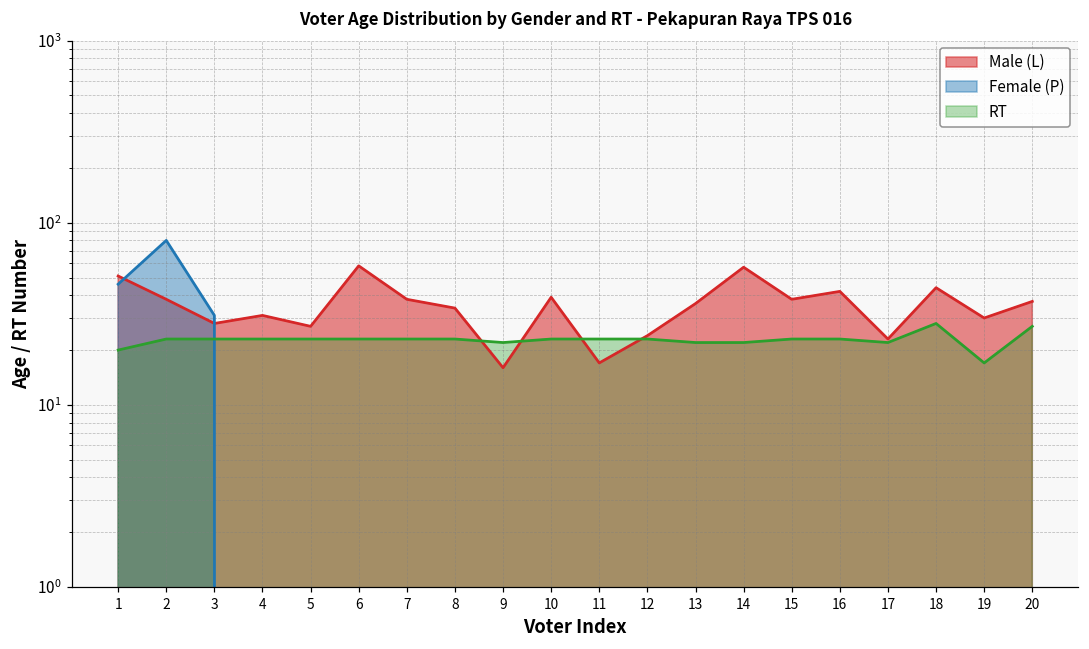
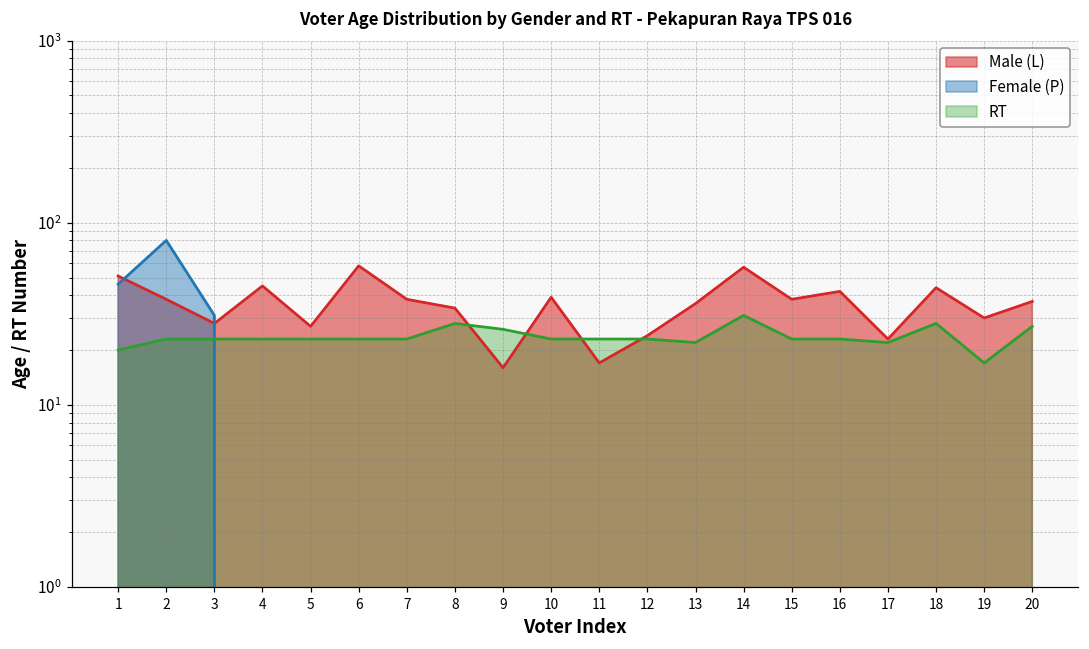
Male (L), 4: 31 -> 45
RT, 8: 23 -> 28
RT, 9: 22 -> 26
RT, 14: 22 -> 31
